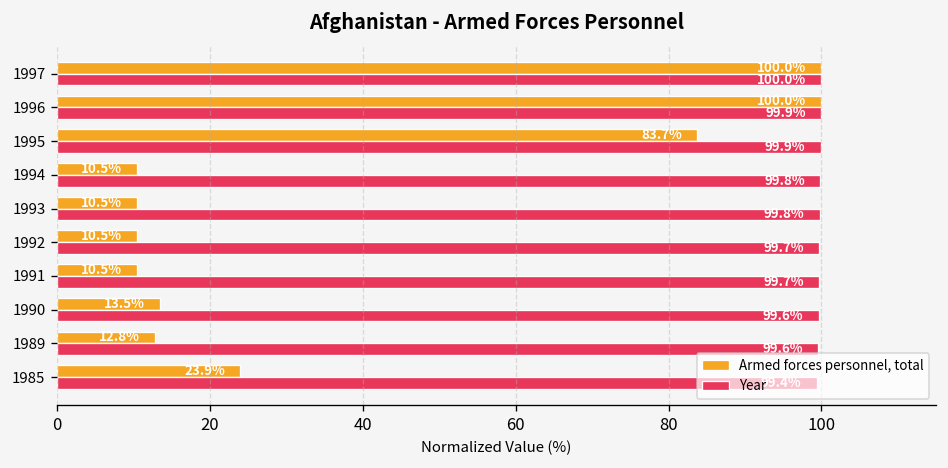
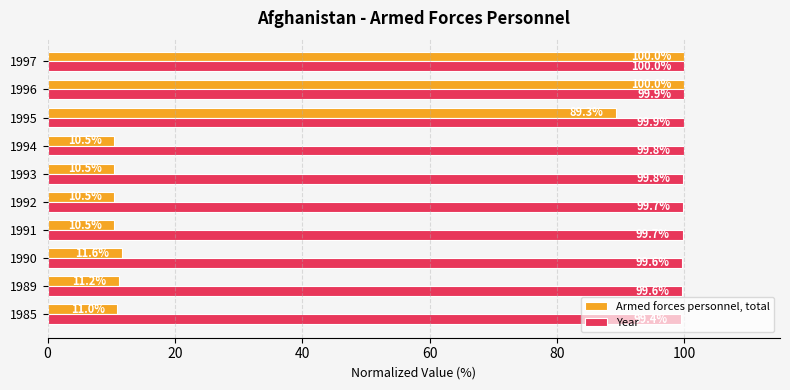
Armed forces personnel, total, 1995: 83.7% -> 89.3%
Armed forces personnel, total, 1990: 13.5% -> 11.6%
Armed forces personnel, total, 1989: 12.8% -> 11.2%
Armed forces personnel, total, 1985: 23.9% -> 11.0%
